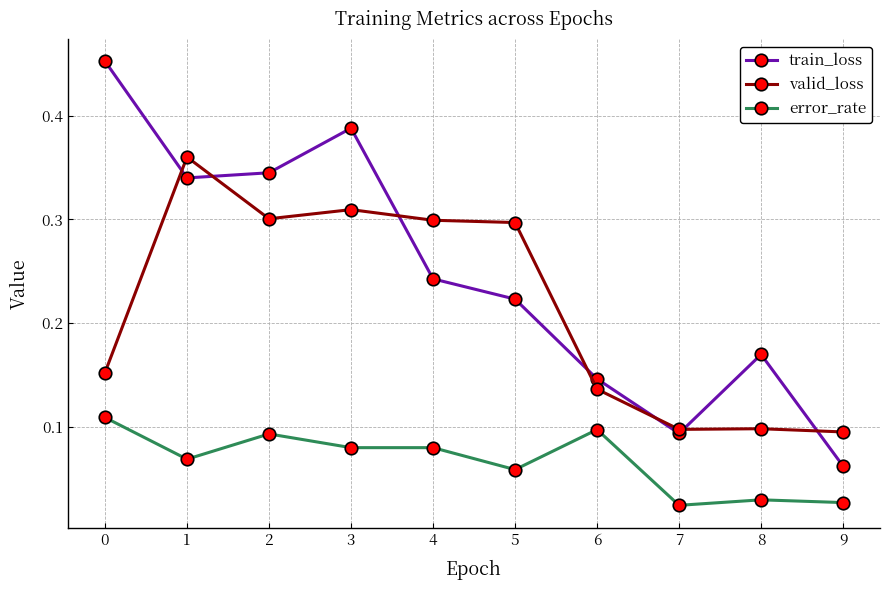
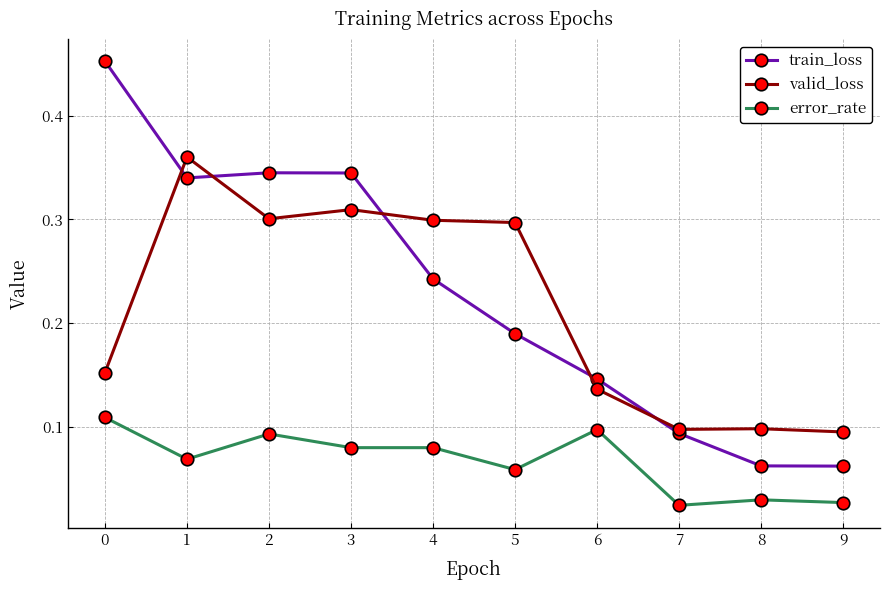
train_loss, 3: 0.388 -> 0.345
train_loss, 5: 0.223 -> 0.190
train_loss, 8: 0.170 -> 0.062
